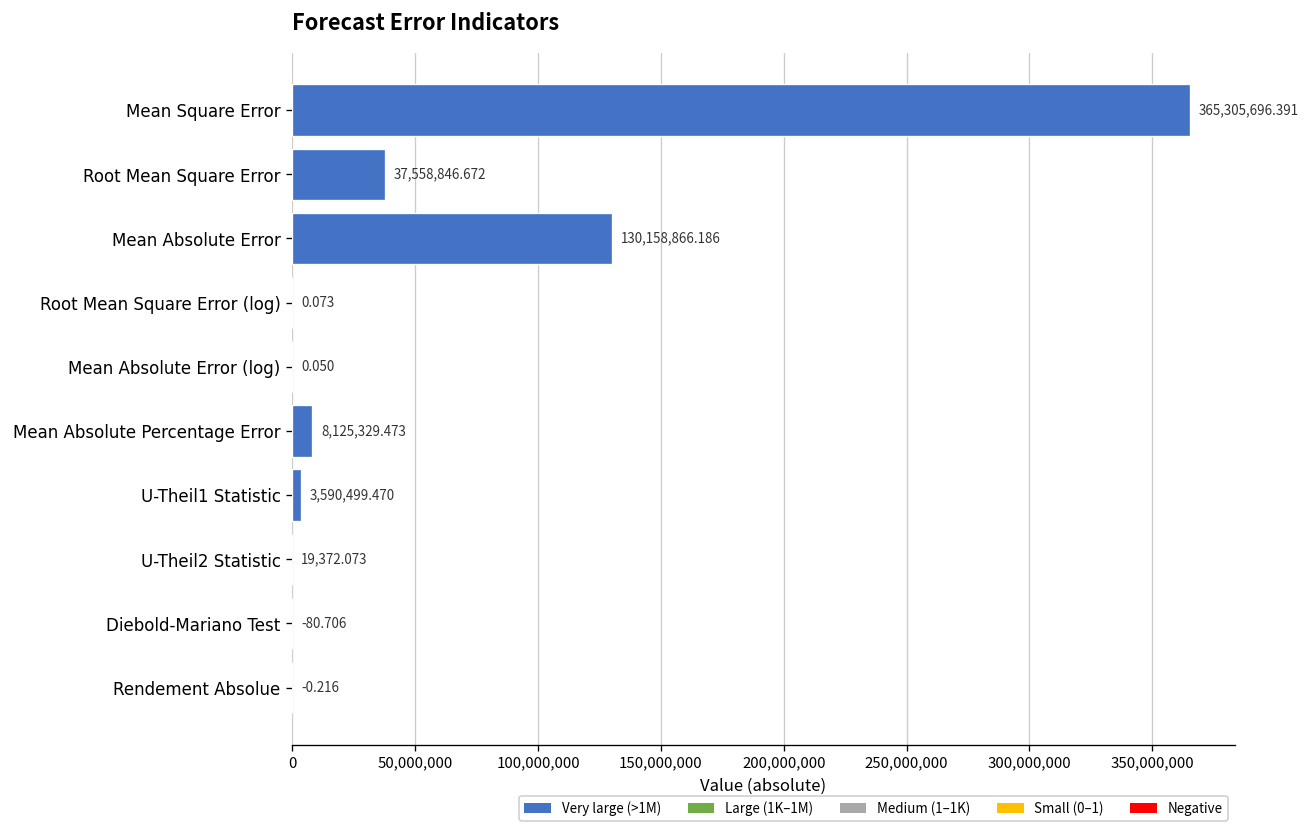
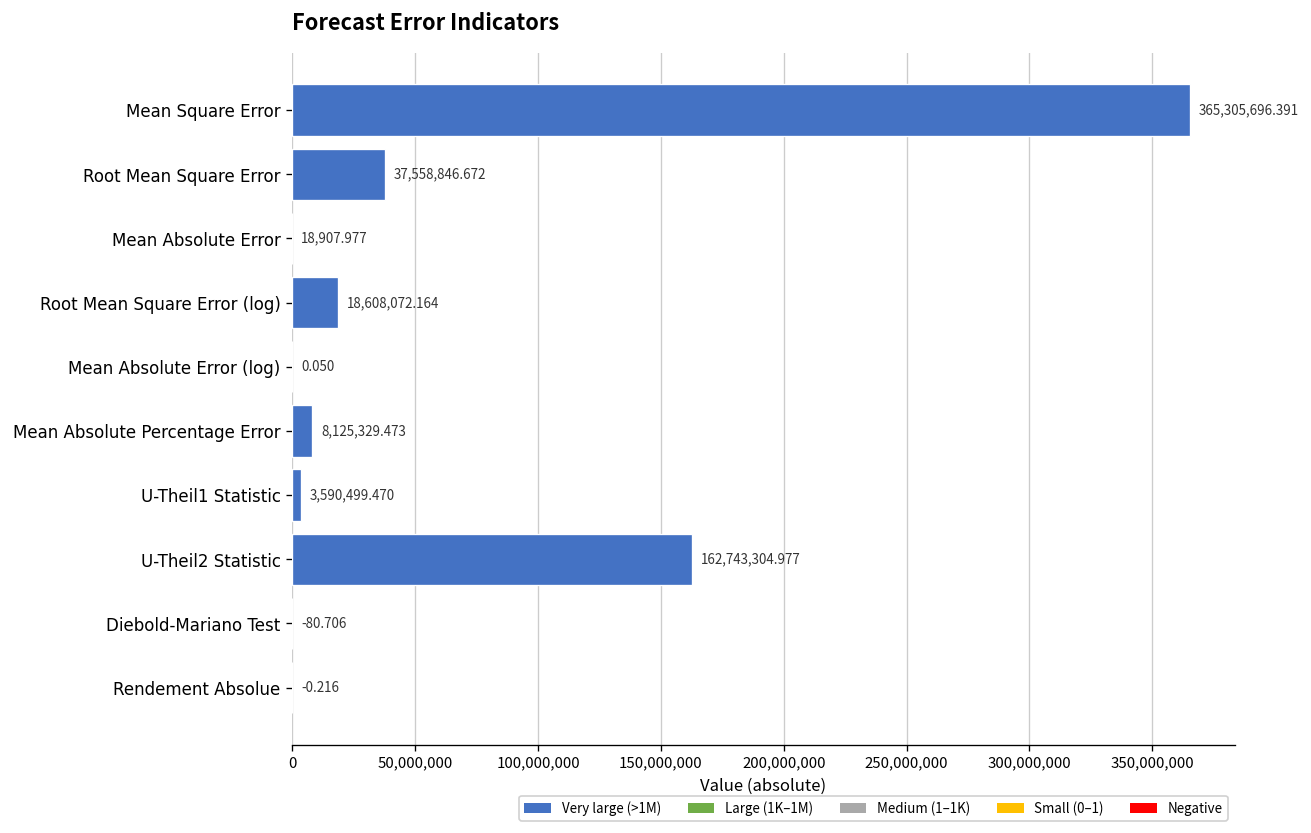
Mean Absolute Error: 130,158,866.186 -> 18,907.977
Root Mean Square Error (log): 0.073 -> 18,608,072.164
U-Theil2 Statistic: 19,372.073 -> 162,743,304.977
